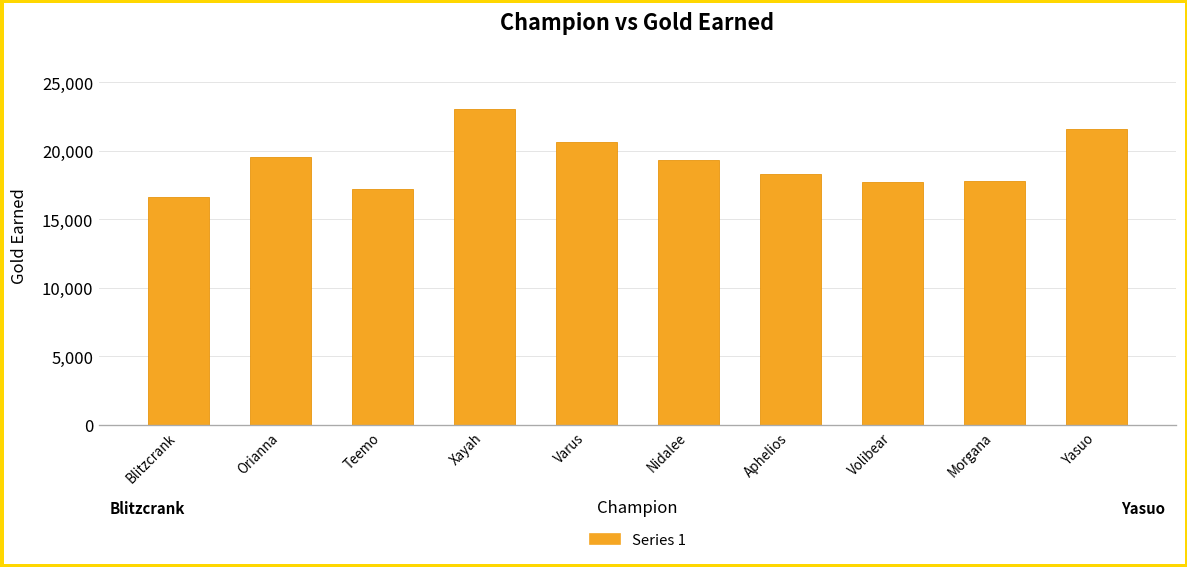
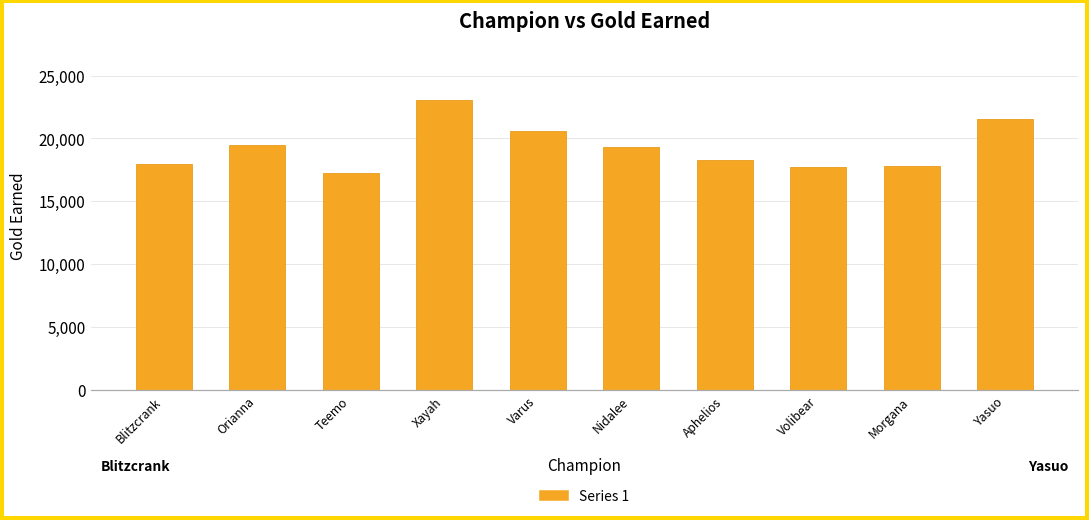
Blitzcrank: 16,600 -> 18,000
